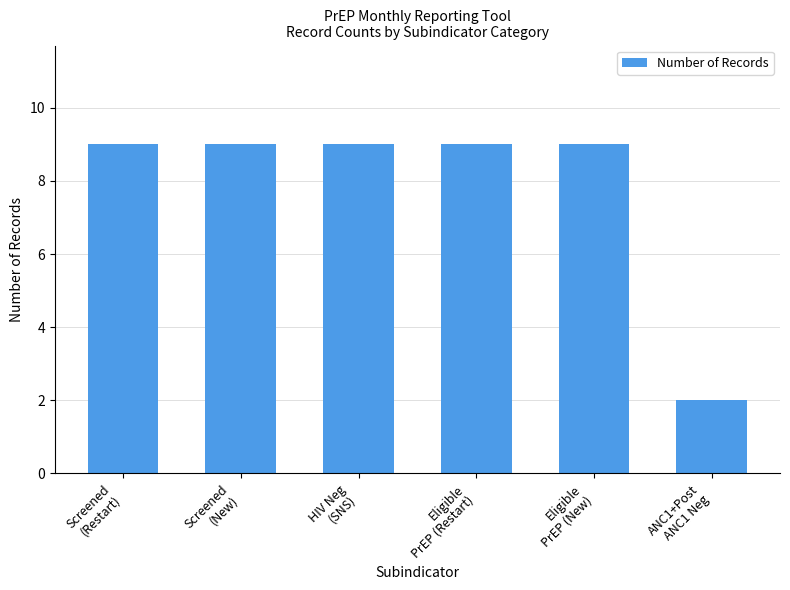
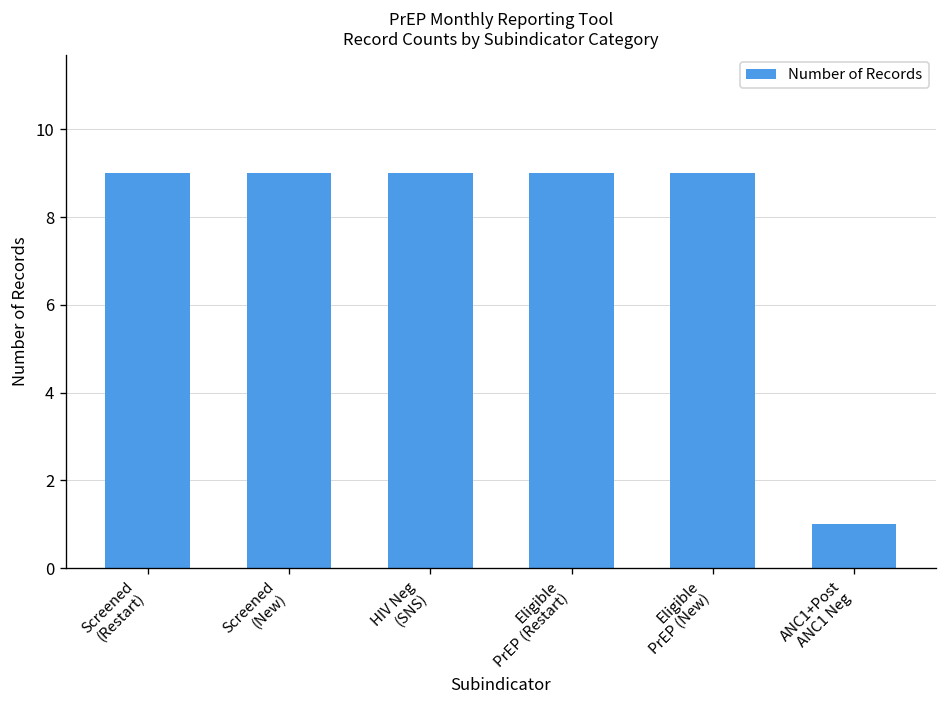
ANC1+Post ANC1 Neg: 2 -> 1
